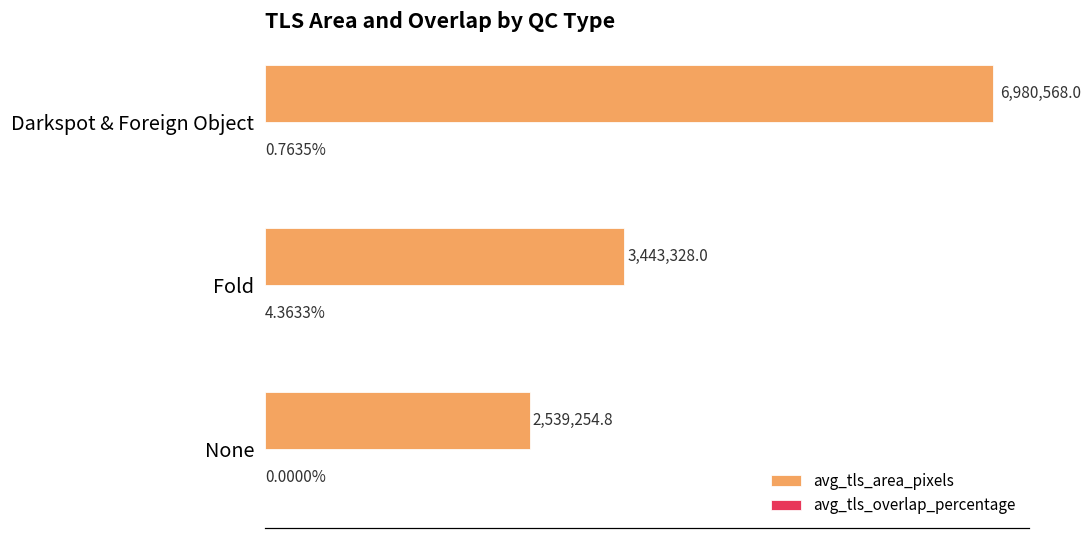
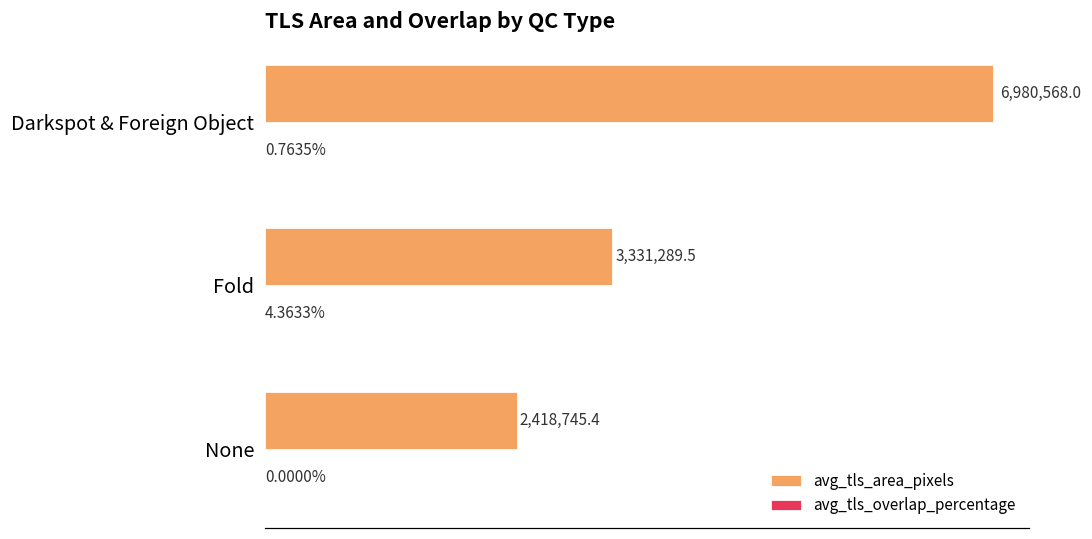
avg_tls_area_pixels, Fold: 3,443,328.0 -> 3,331,289.5
avg_tls_area_pixels, None: 2,539,254.8 -> 2,418,745.4
